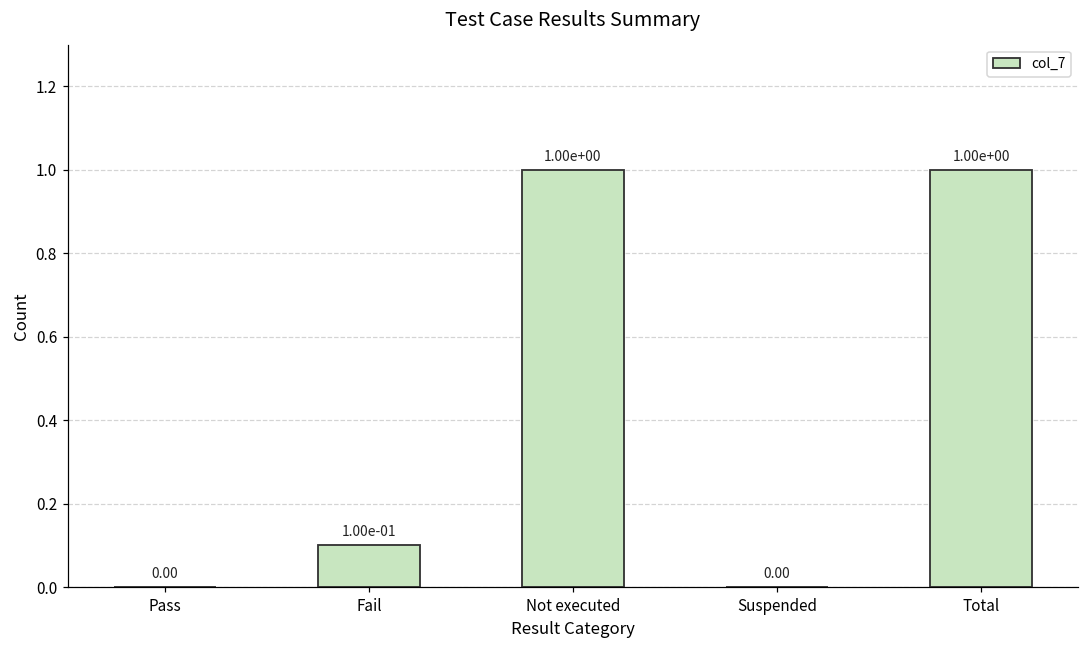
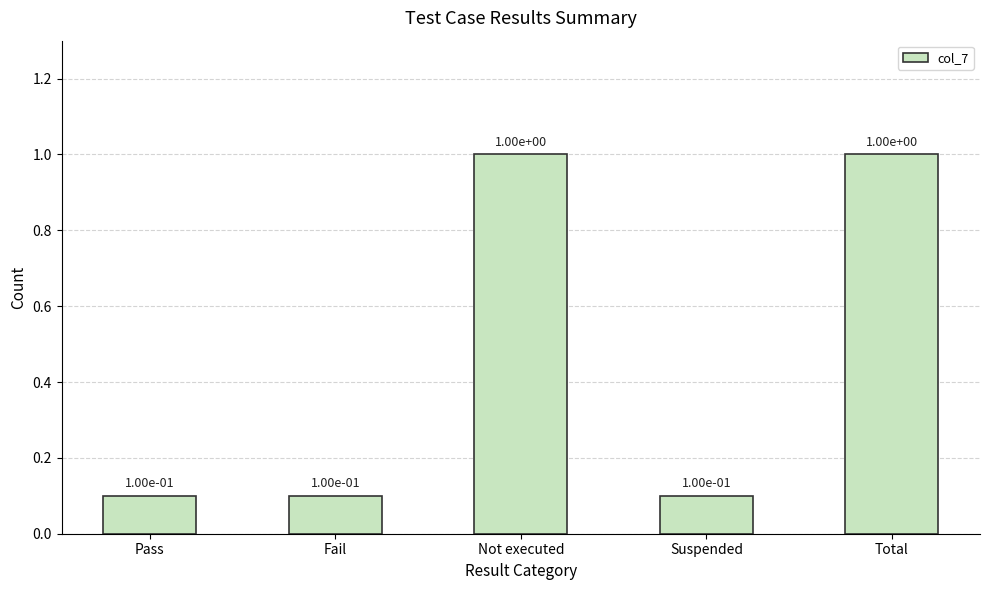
Pass: 0.00 -> 1.00e-01
Suspended: 0.00 -> 1.00e-01
